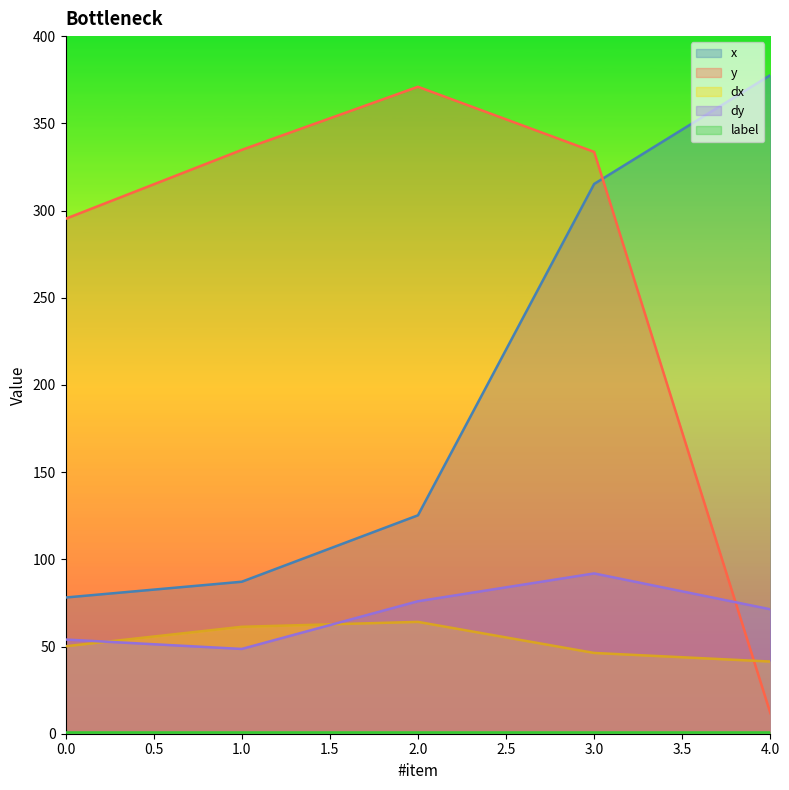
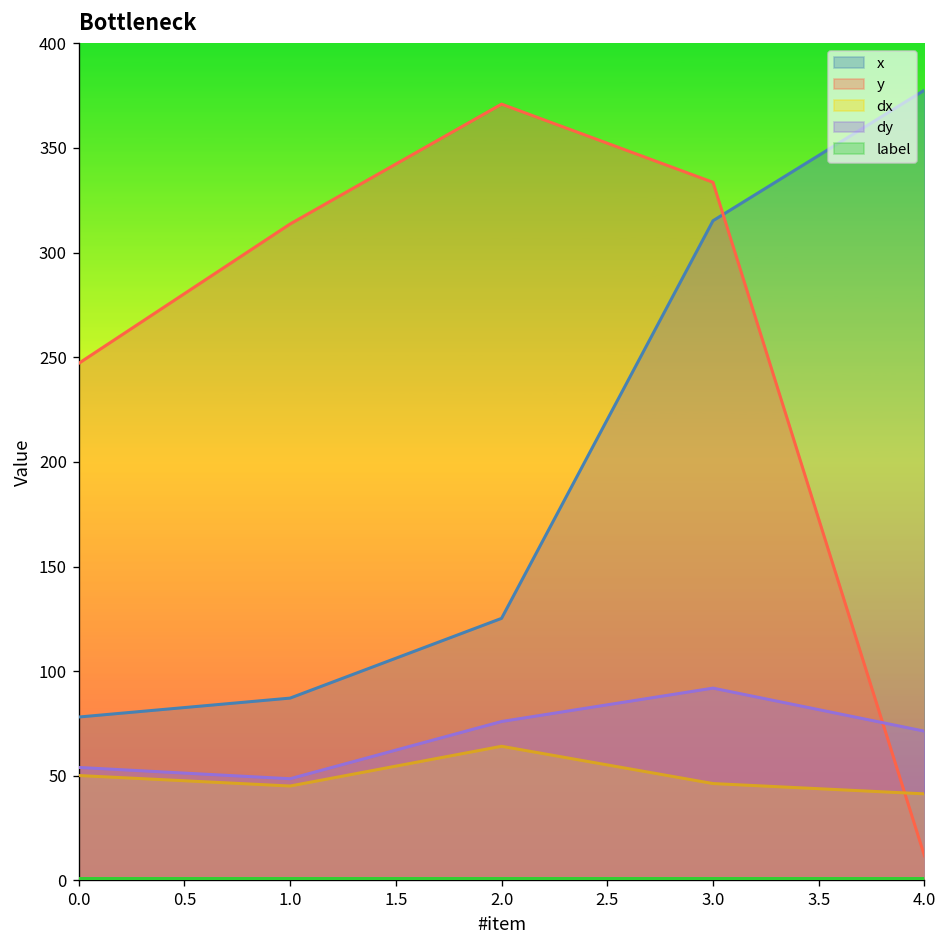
y, 0.0: 295 -> 247
y, 1.0: 335 -> 314
dx, 1.0: 61 -> 45
